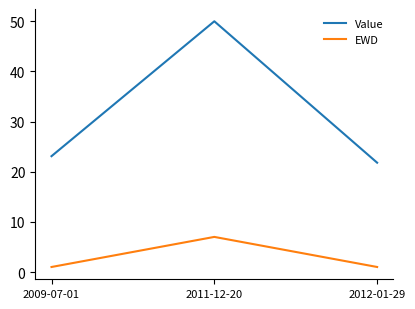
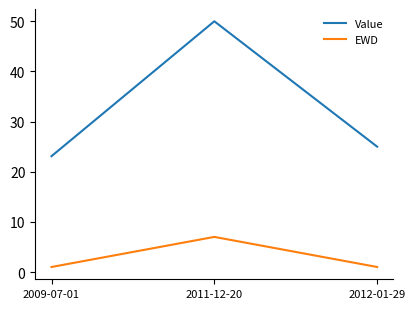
Value, 2012-01-29: 22 -> 25
